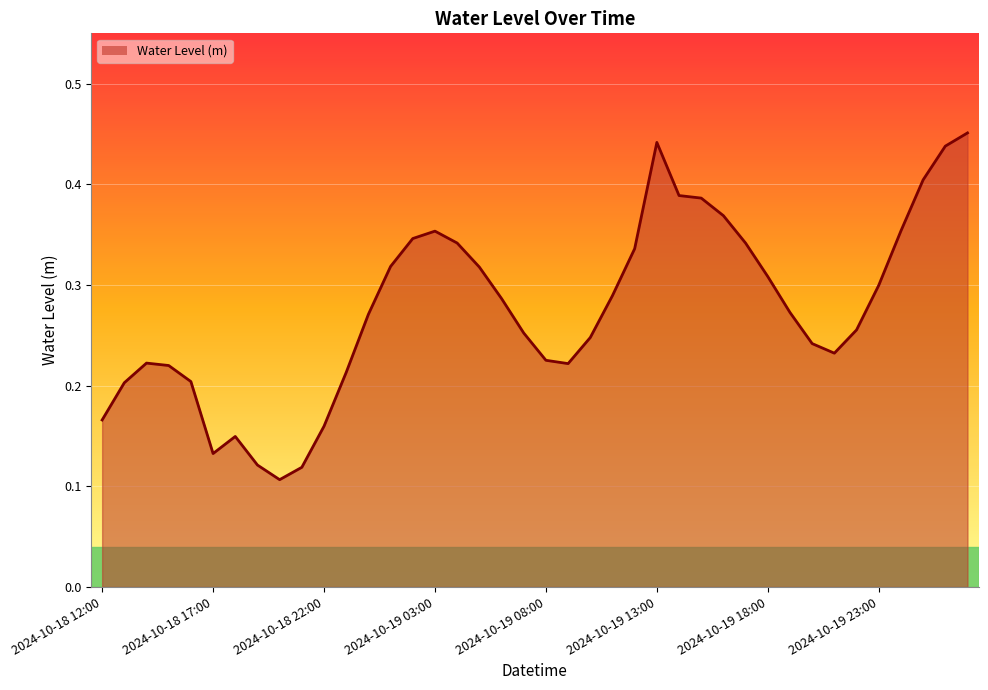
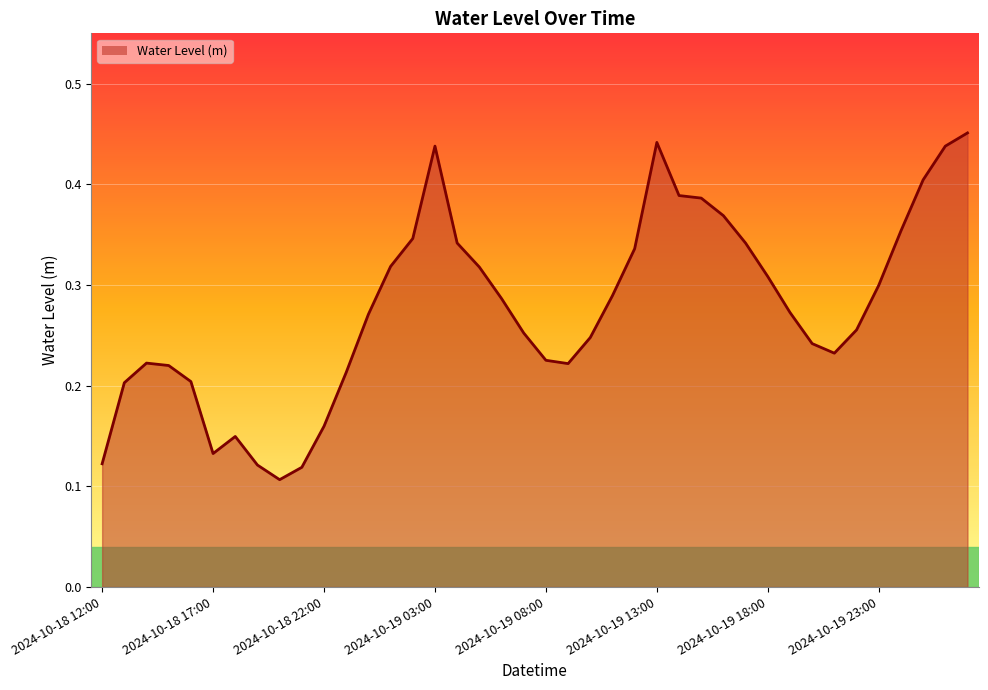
2024-10-18 12:00: 0.166 -> 0.122
2024-10-19 03:00: 0.354 -> 0.438
